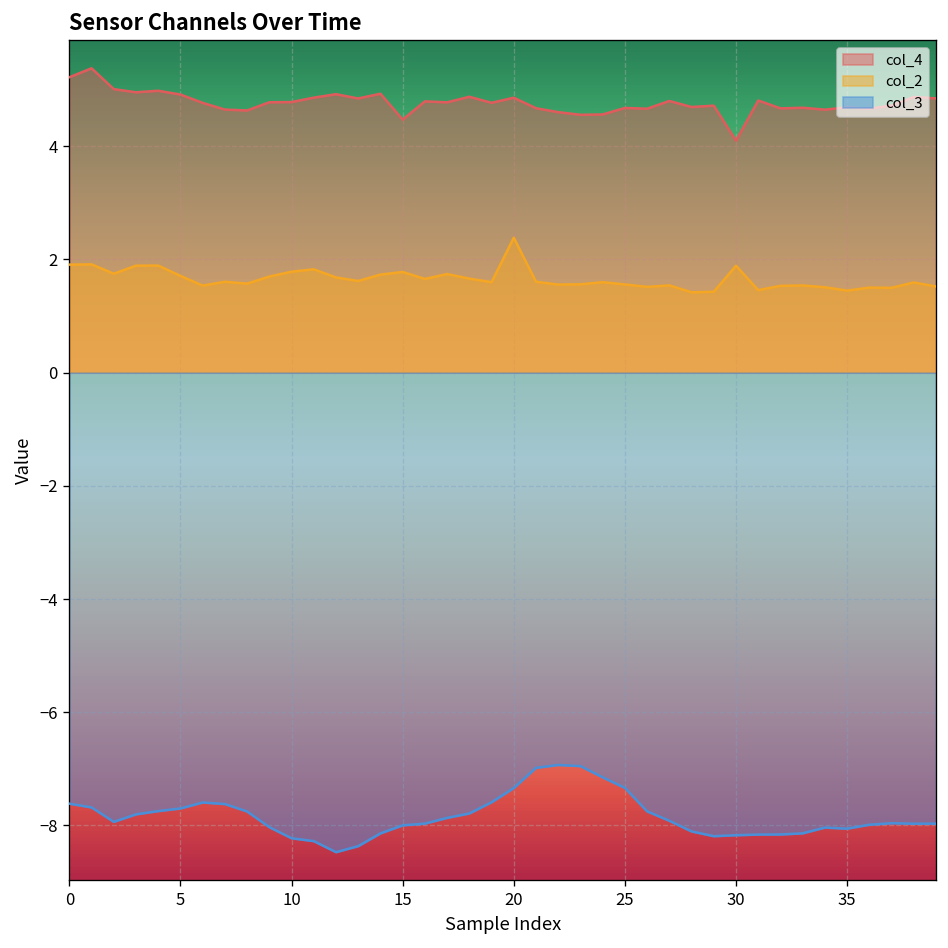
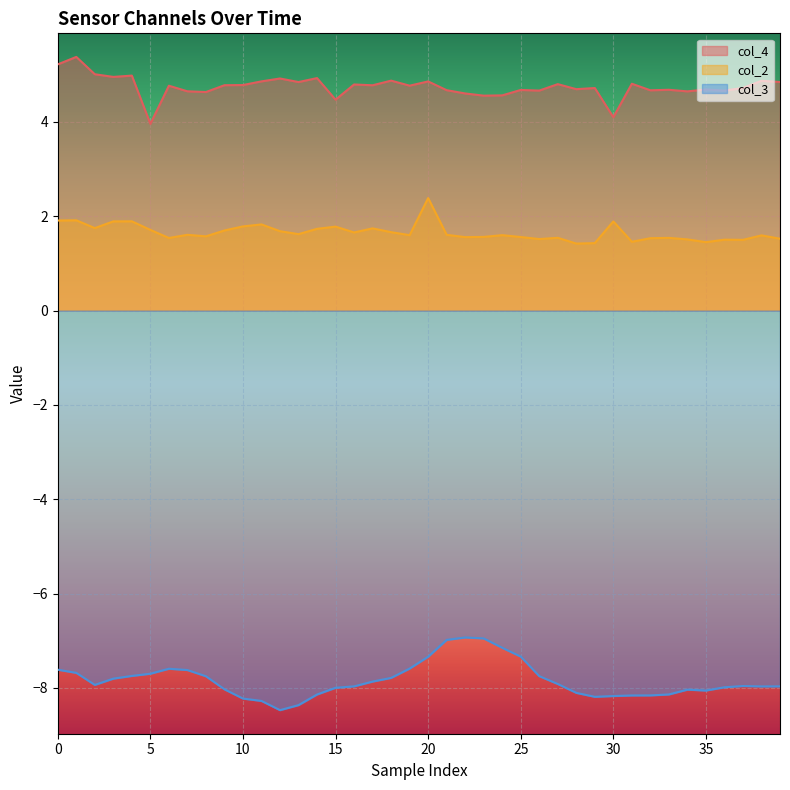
col_4, 5: 4.9 -> 4.0
